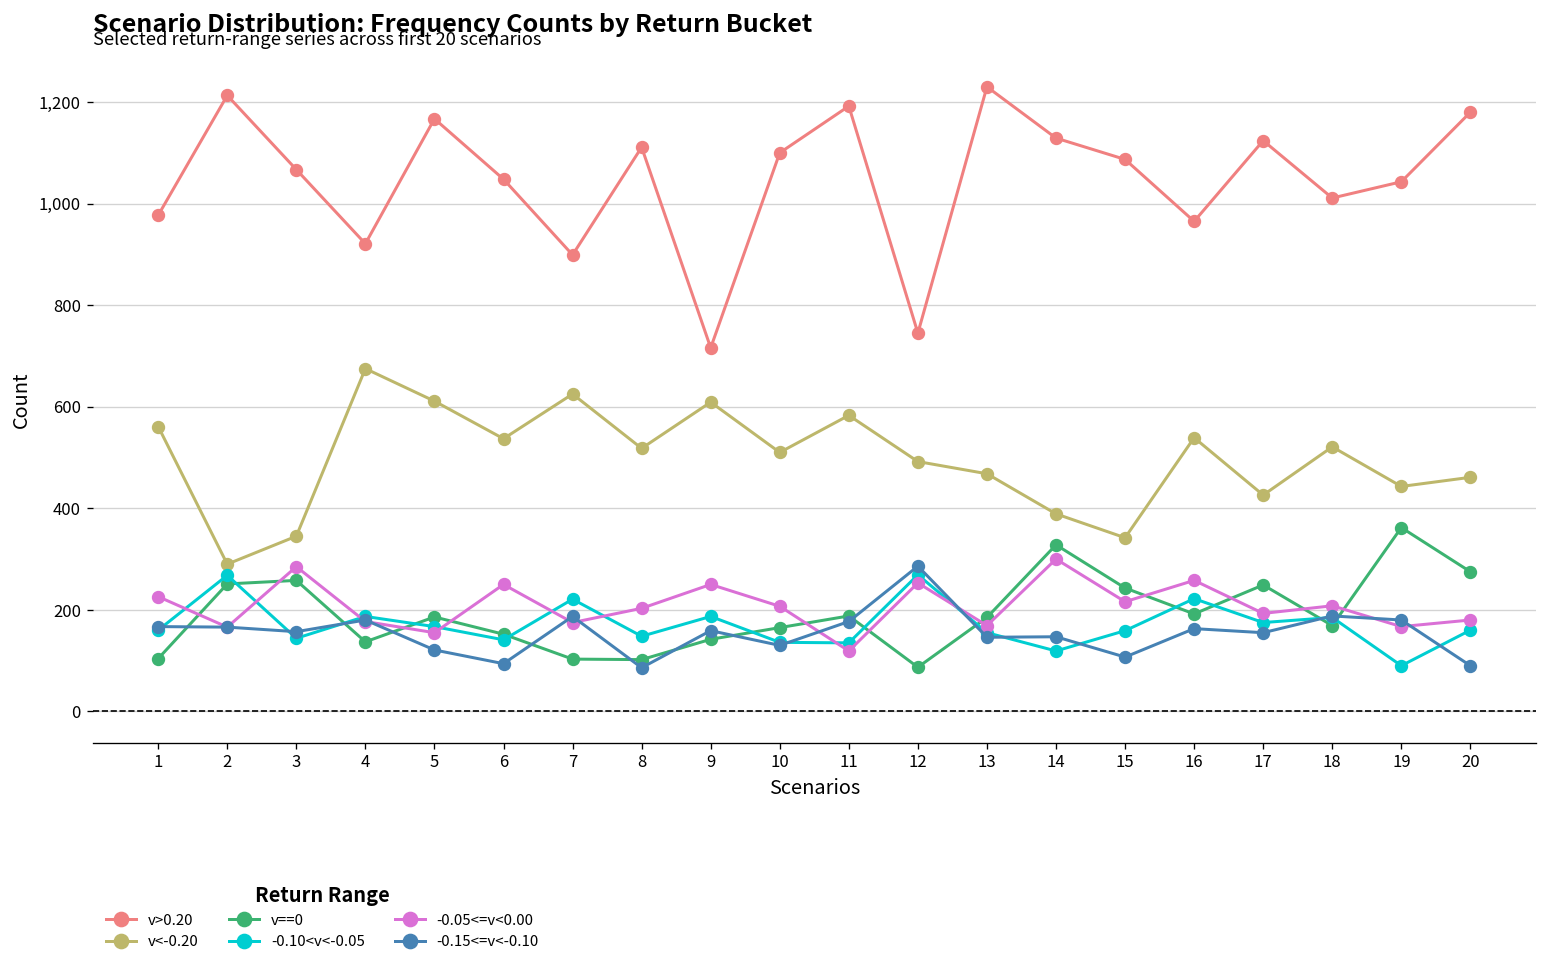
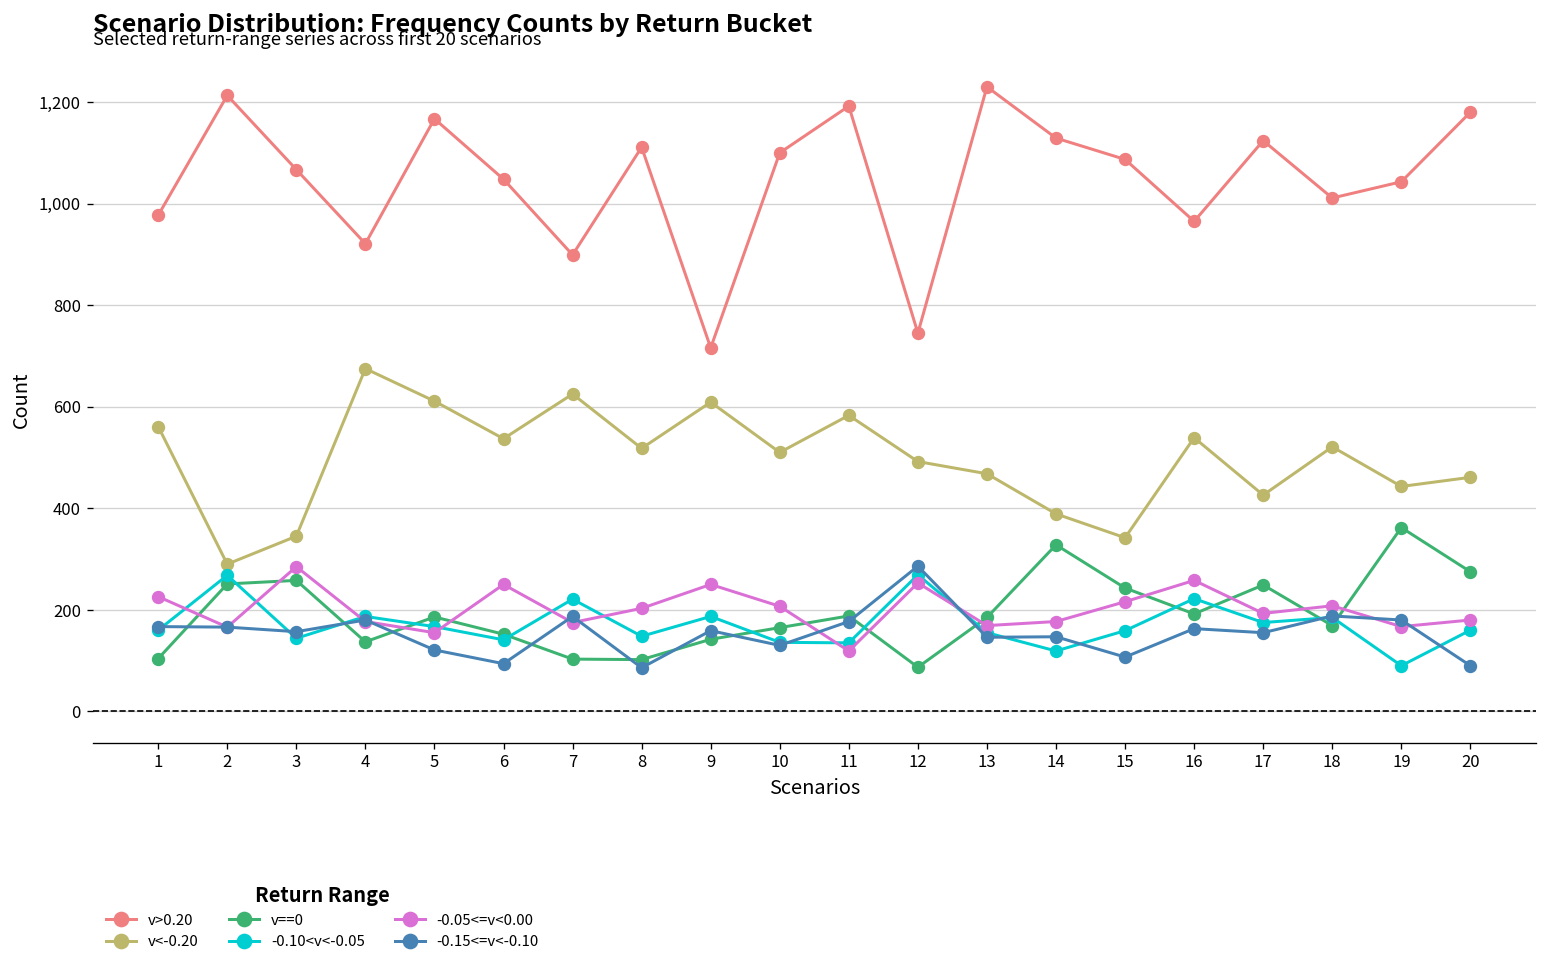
-0.05<=v<0.00, 14: 300 -> 180
